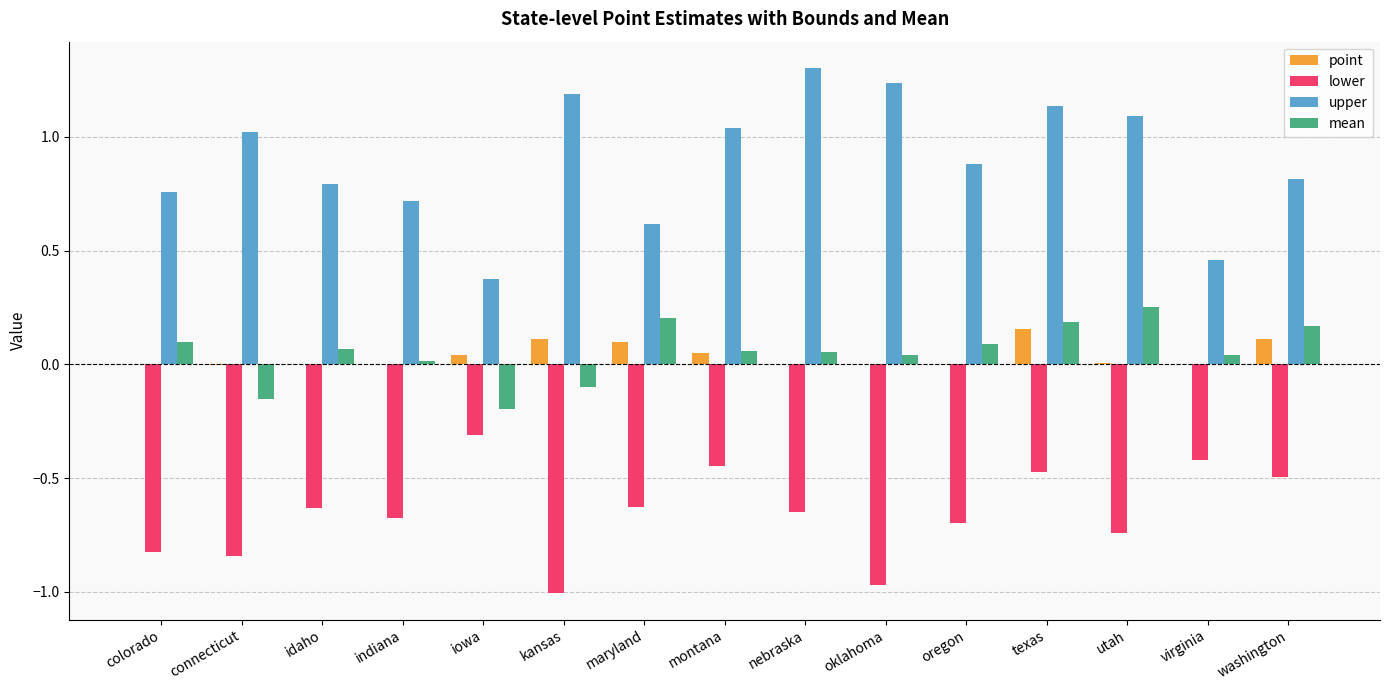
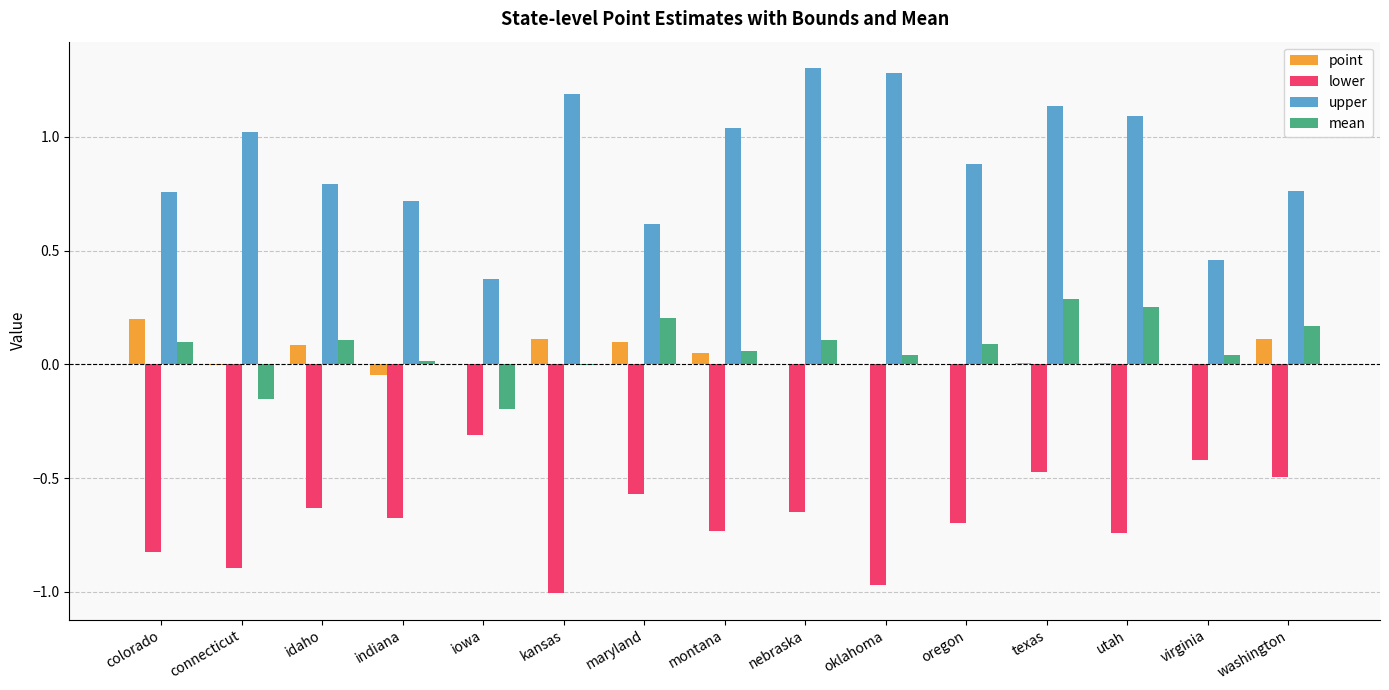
point, colorado: 0.00 -> 0.20
lower, connecticut: -0.84 -> -0.90
point, idaho: 0.00 -> 0.09
mean, idaho: 0.07 -> 0.11
point, indiana: 0.00 -> -0.05
point, iowa: 0.04 -> 0.00
mean, kansas: -0.10 -> 0.00
lower, maryland: -0.63 -> -0.57
lower, montana: -0.45 -> -0.73
mean, nebraska: 0.05 -> 0.11
upper, oklahoma: 1.23 -> 1.28
point, texas: 0.16 -> 0.01
mean, texas: 0.19 -> 0.29
upper, washington: 0.81 -> 0.76
